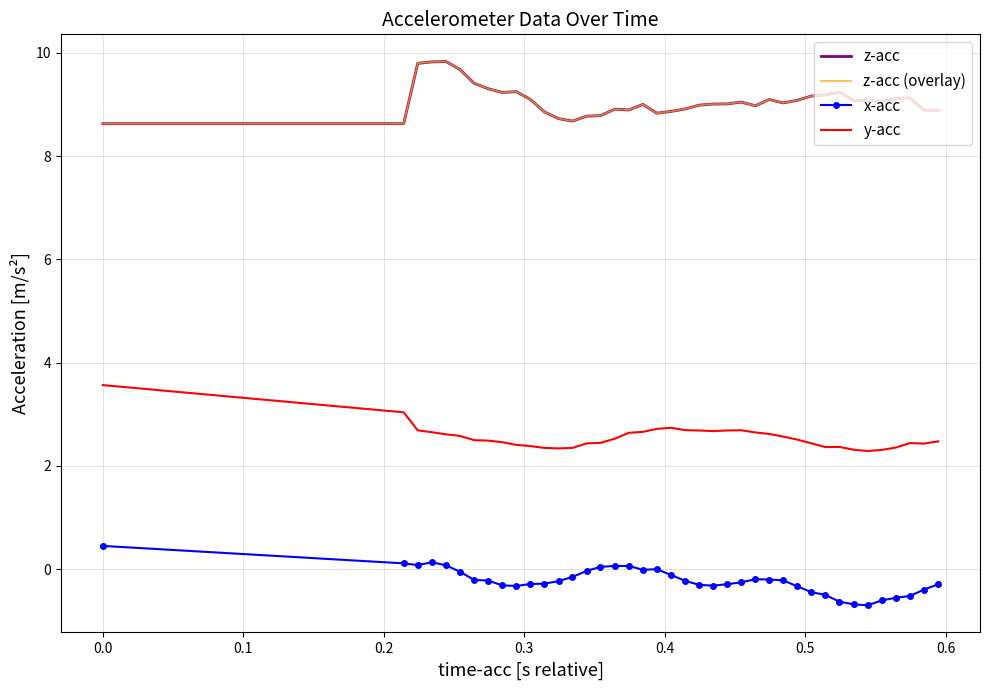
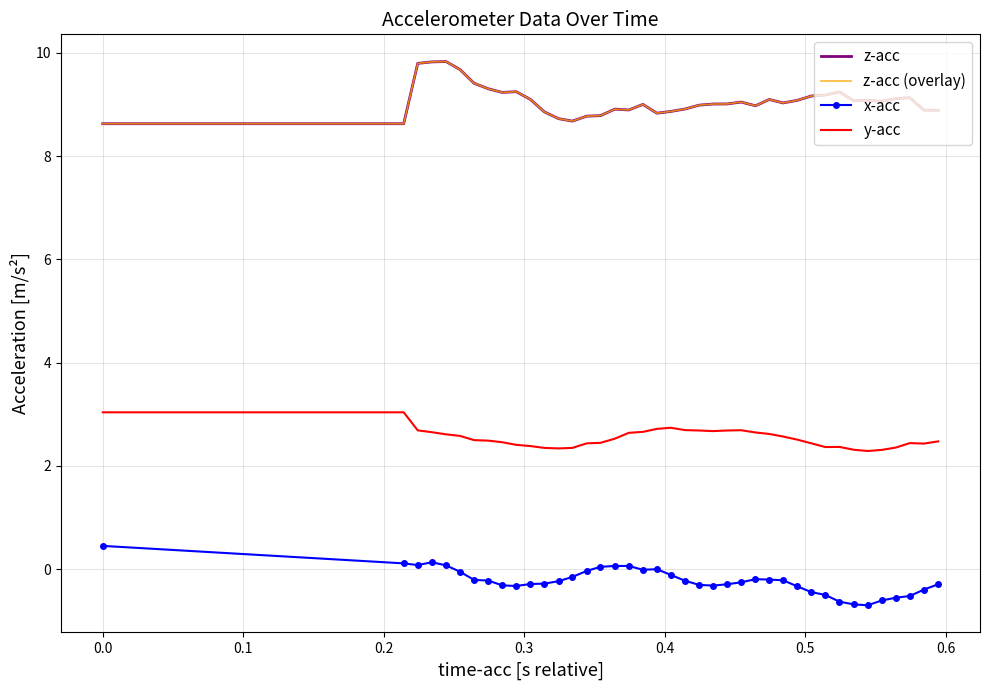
y-acc, 0.0: 3.6 -> 3.0
